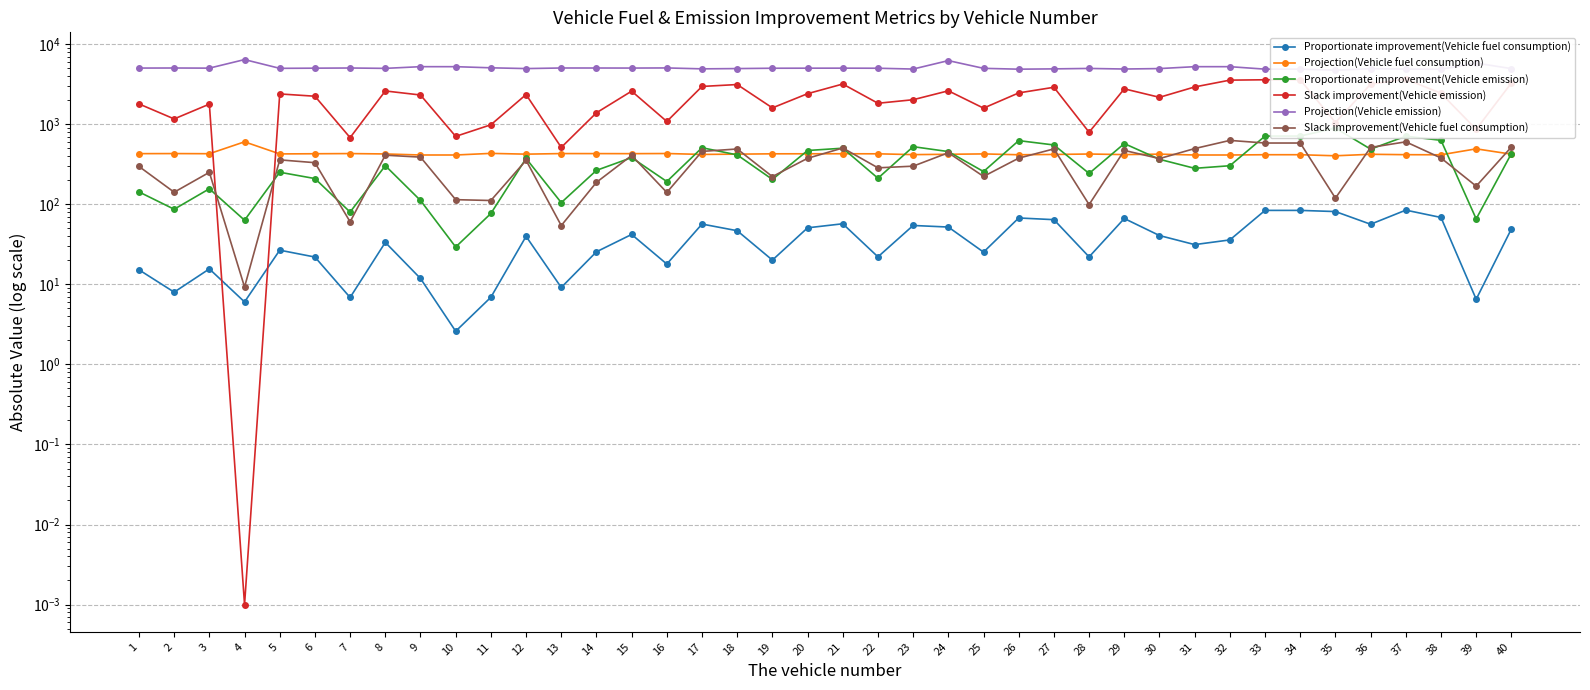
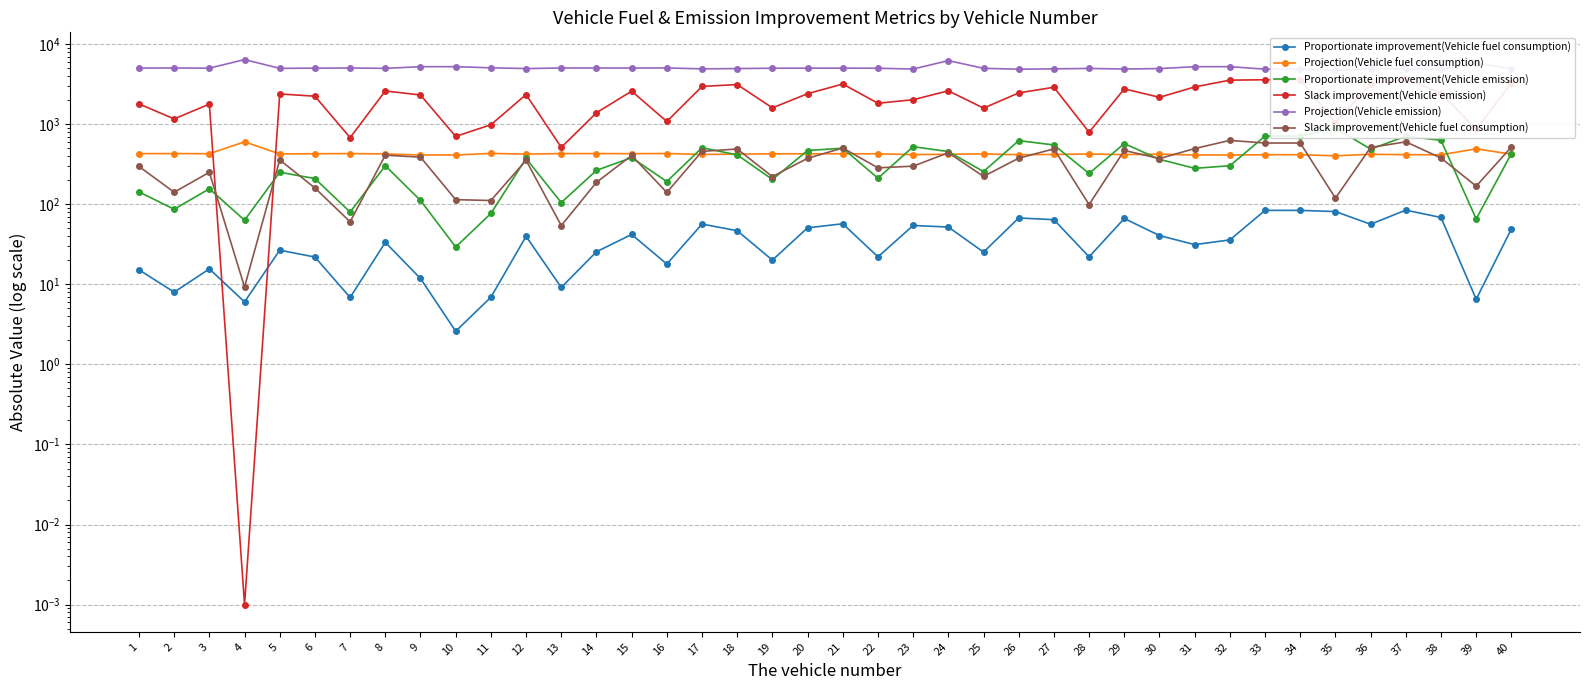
Slack improvement(Vehicle fuel consumption), 6: 330 -> 160
